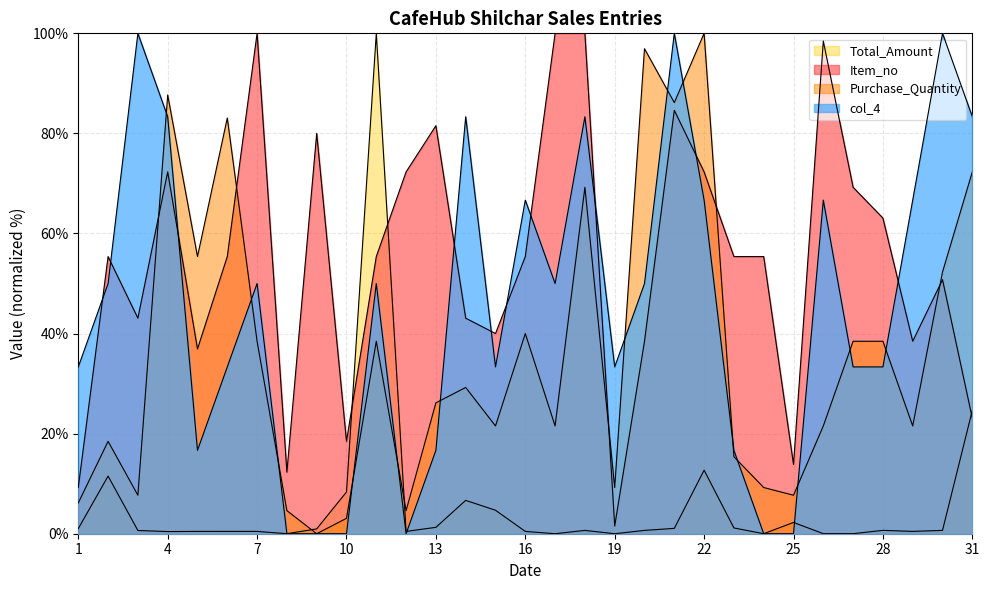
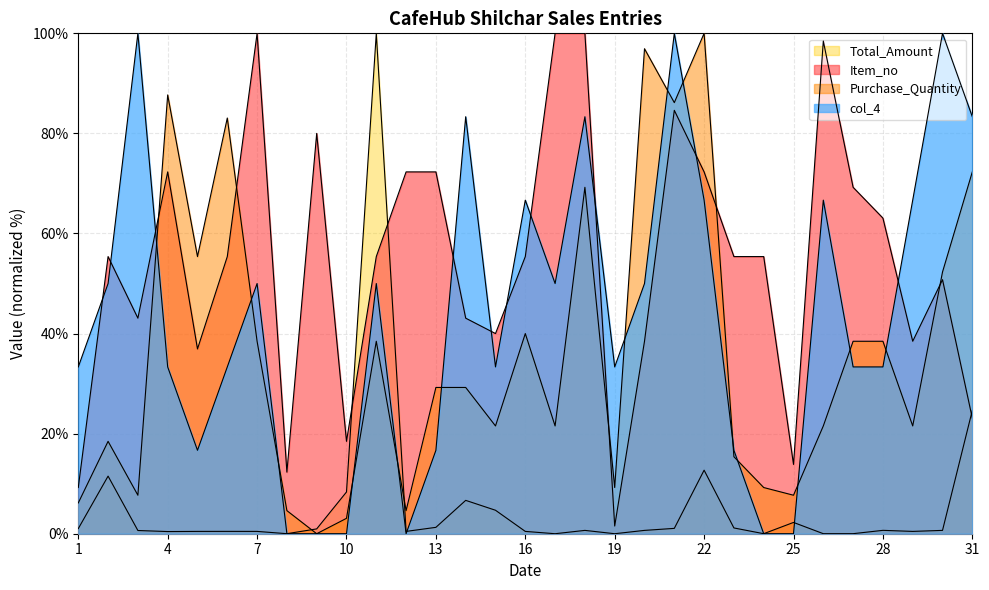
col_4, 4: 83% -> 33%
Item_no, 13: 82% -> 72%
Purchase_Quantity, 13: 26% -> 29%
